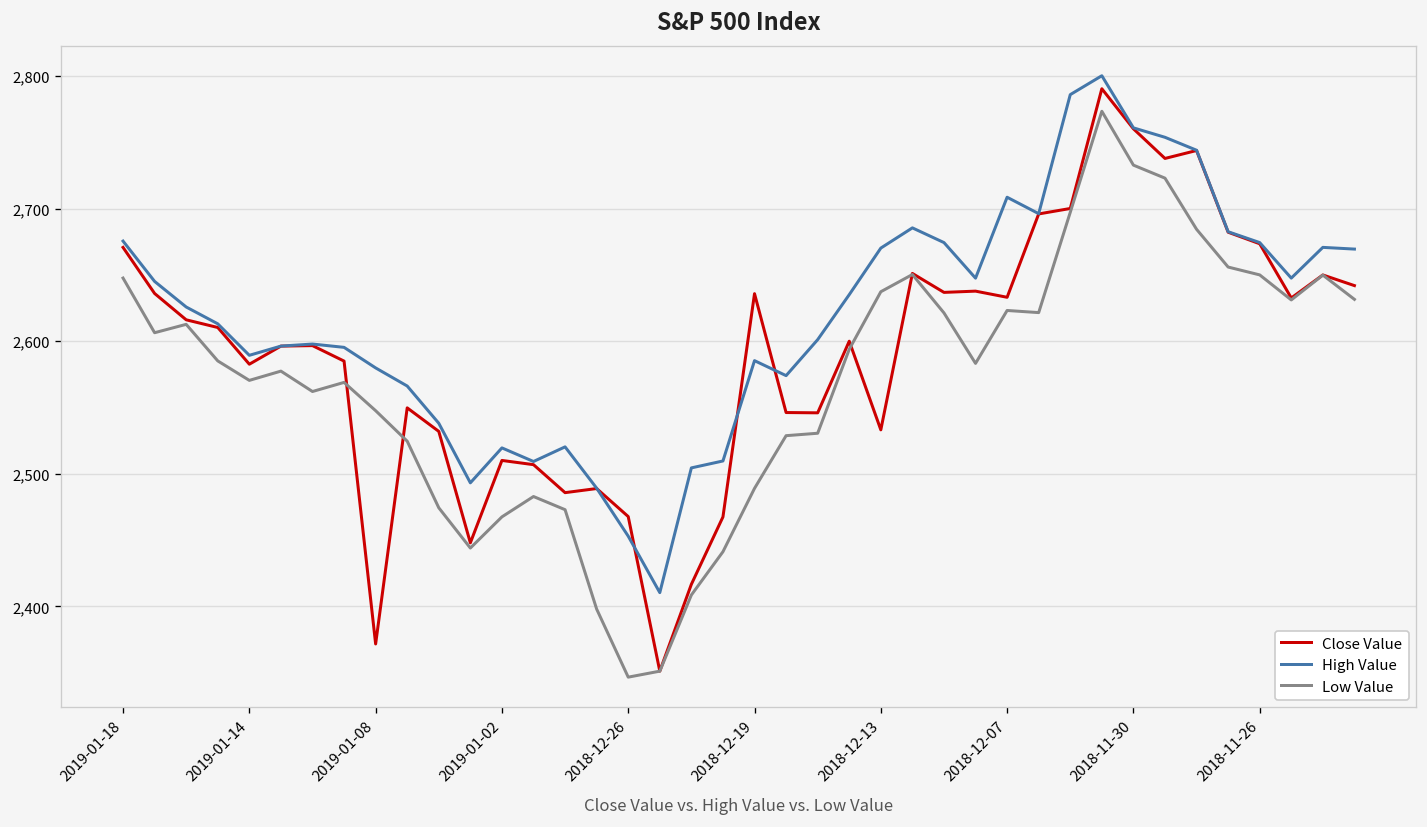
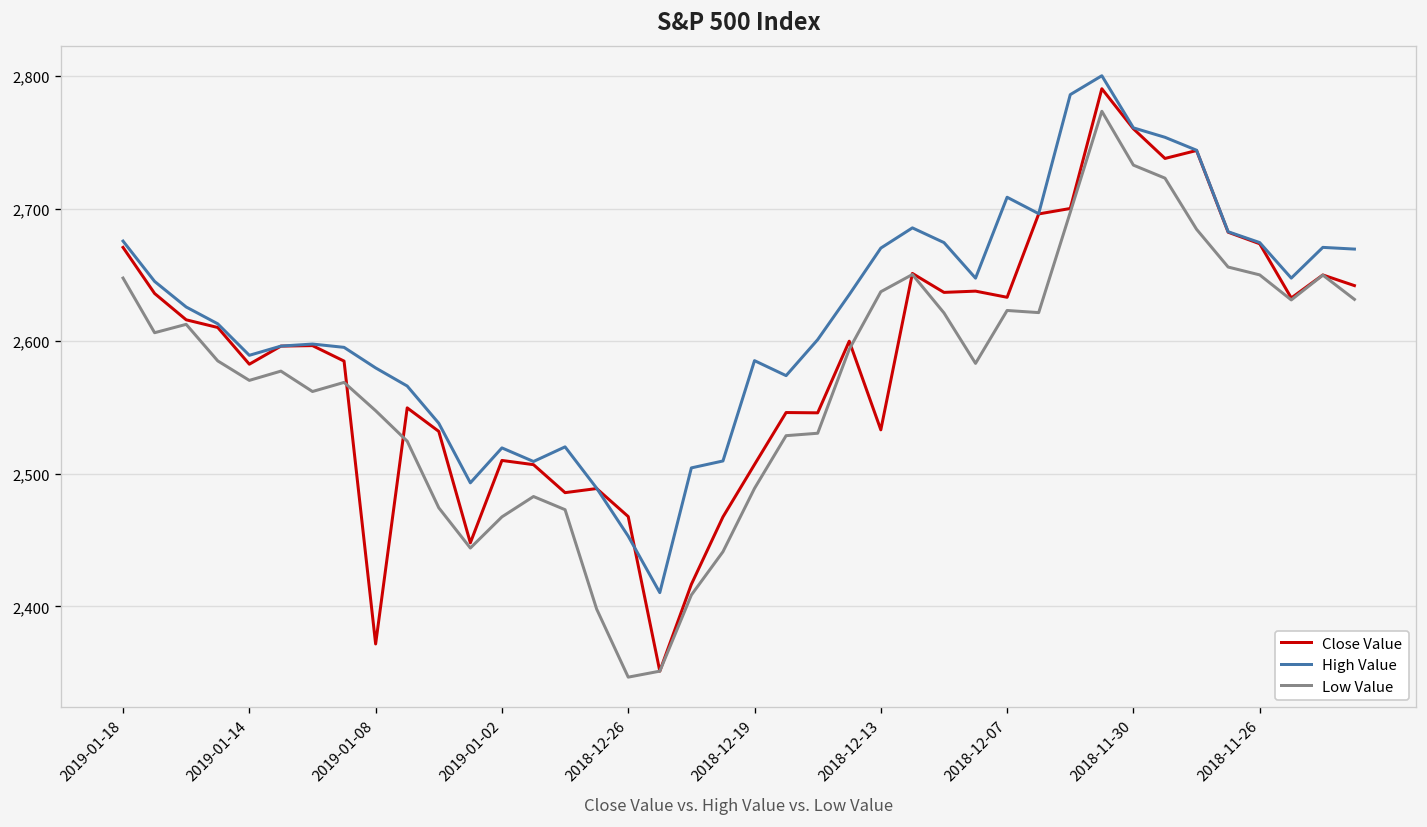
Close Value, 2018-12-19: 2,636 -> 2,507
